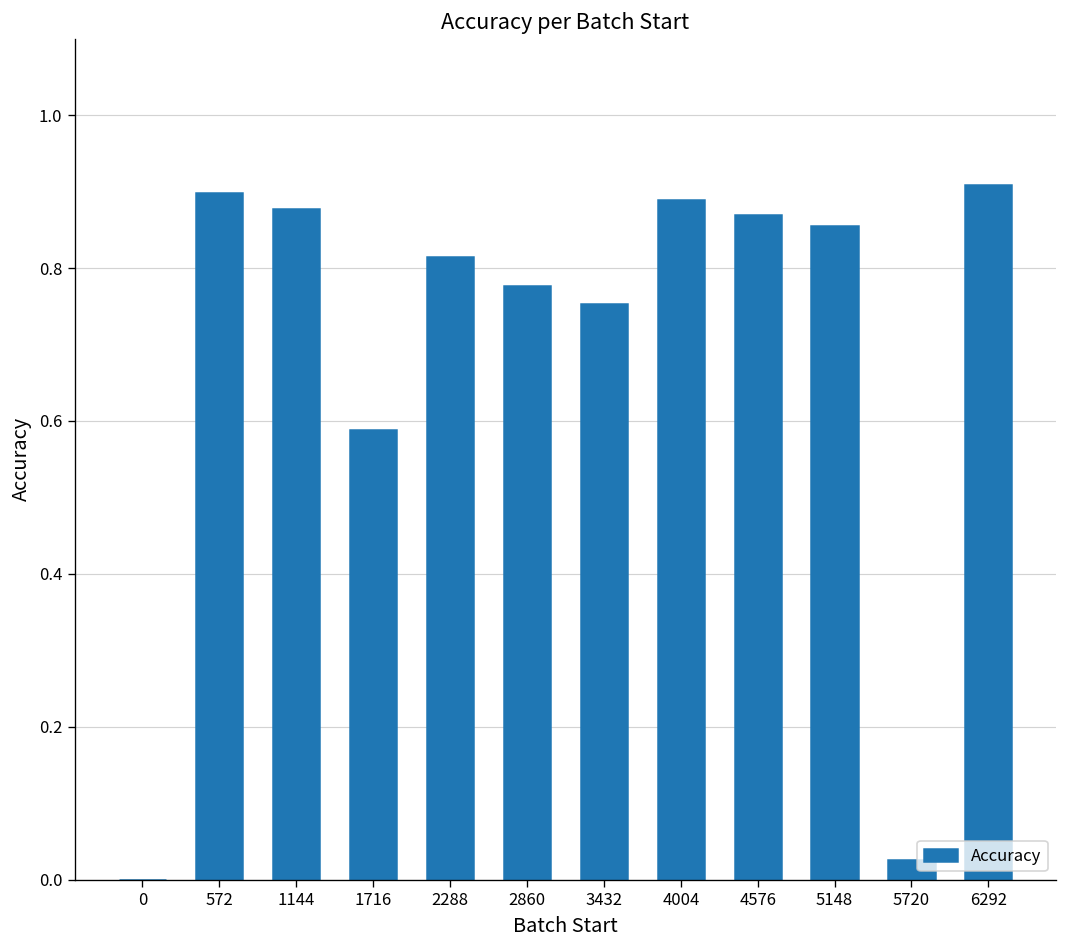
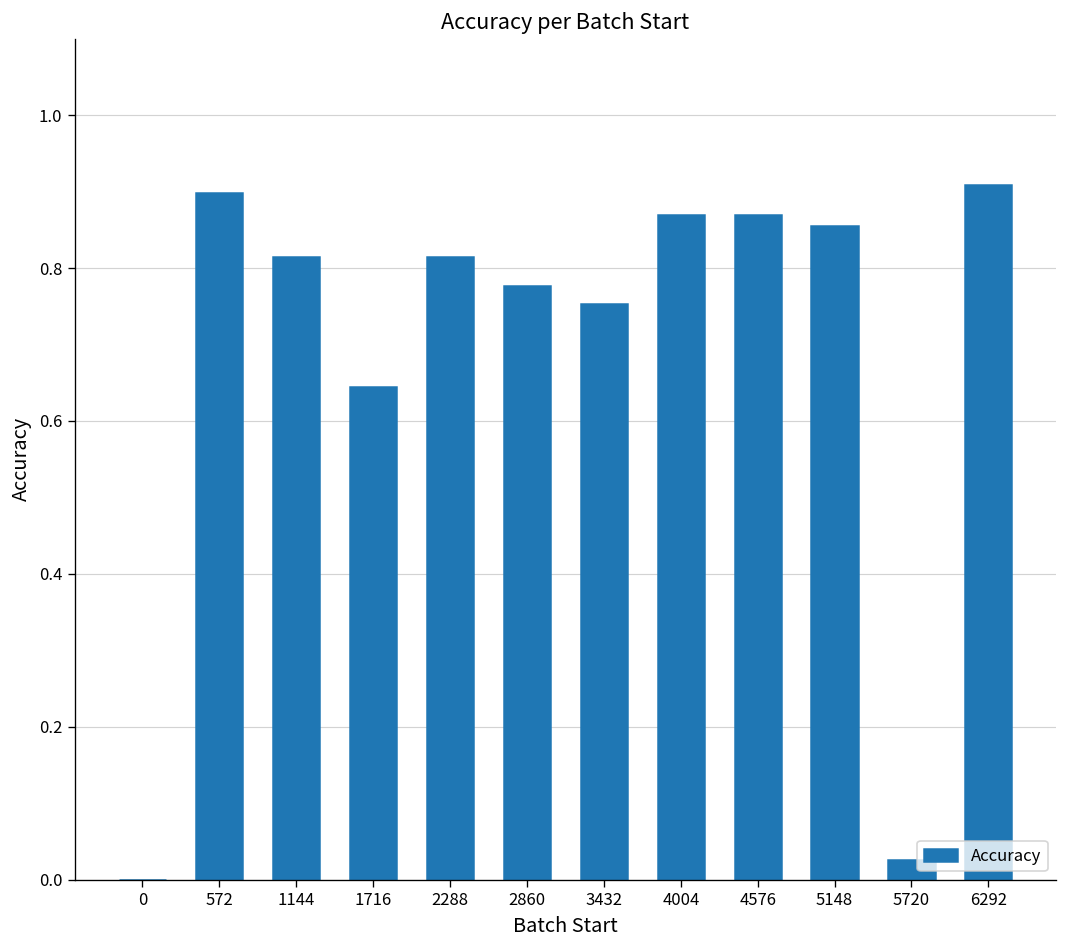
1144: 0.88 -> 0.81
1716: 0.59 -> 0.65
4004: 0.89 -> 0.87
